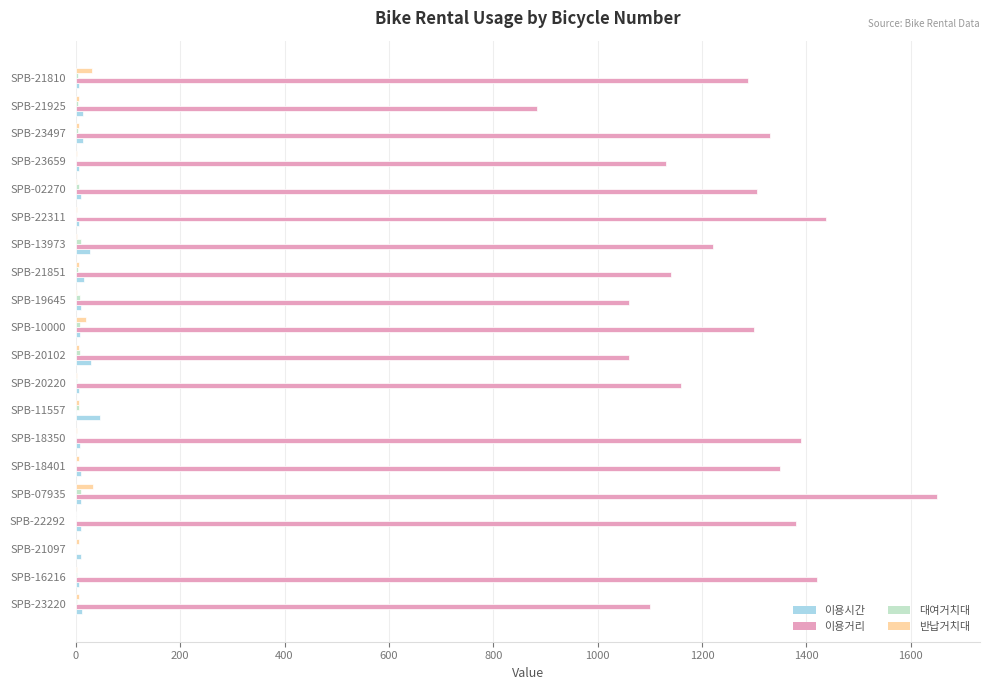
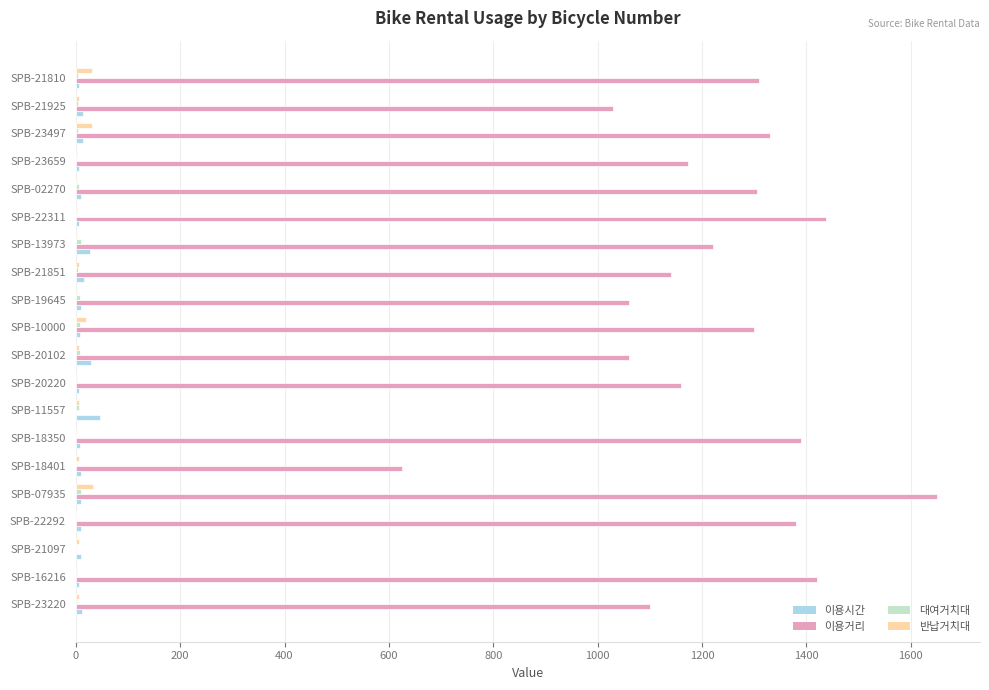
이용거리, SPB-21810: 1290 -> 1310
이용거리, SPB-21925: 880 -> 1030
반납거치대, SPB-23497: 10 -> 30
이용거리, SPB-23659: 1130 -> 1170
이용거리, SPB-18401: 1350 -> 630
